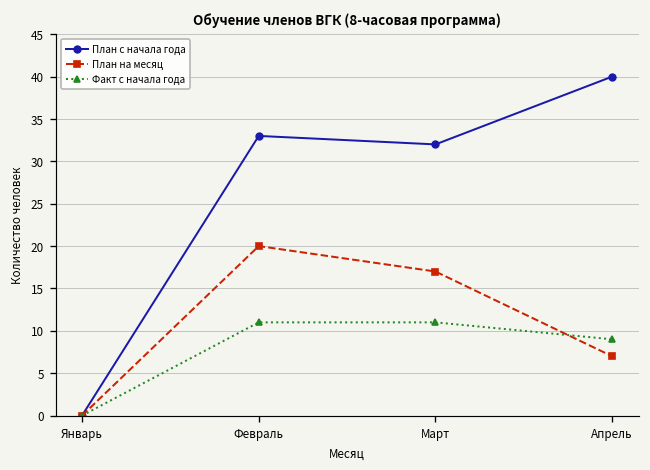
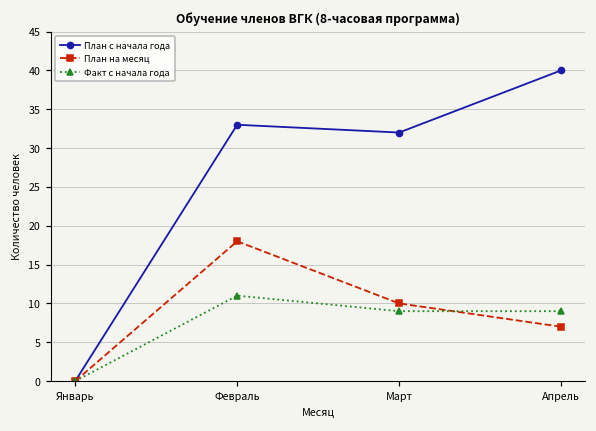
План на месяц, Февраль: 20 -> 18
План на месяц, Март: 17 -> 10
Факт с начала года, Март: 11 -> 9
